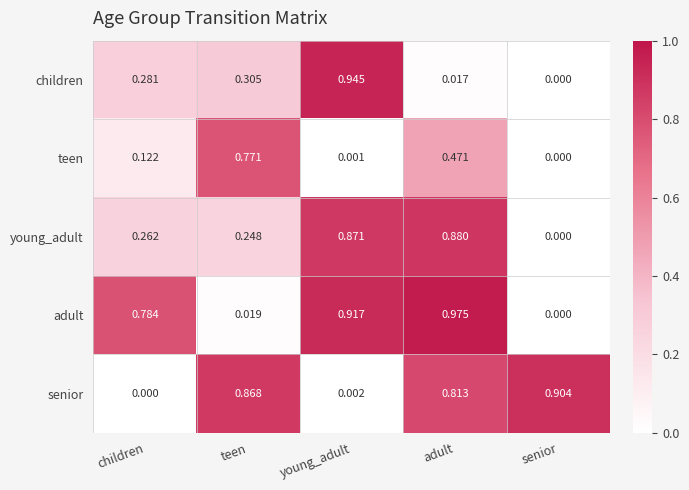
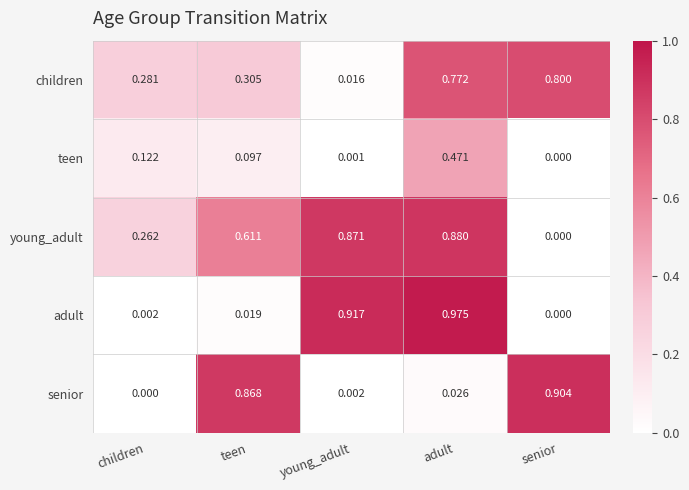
children, young_adult: 0.945 -> 0.016
children, adult: 0.017 -> 0.772
children, senior: 0.000 -> 0.800
teen, teen: 0.771 -> 0.097
young_adult, teen: 0.248 -> 0.611
adult, children: 0.784 -> 0.002
senior, adult: 0.813 -> 0.026
